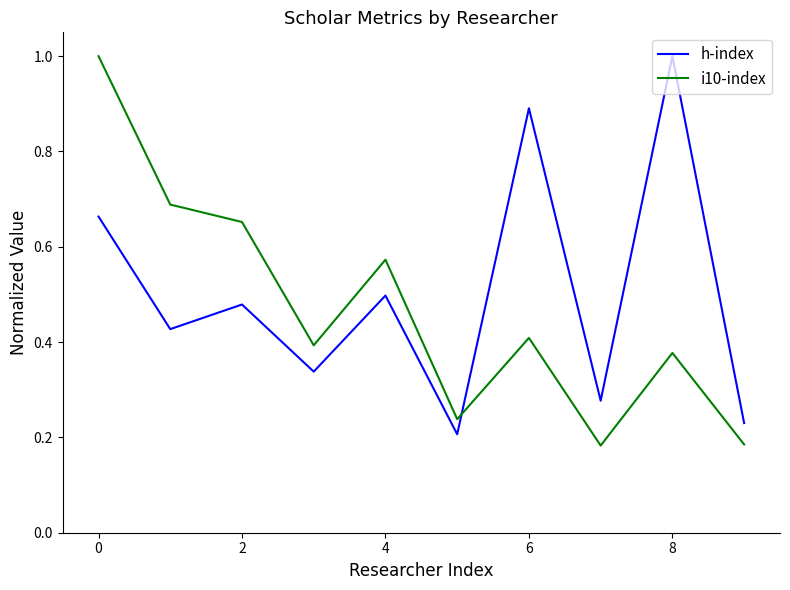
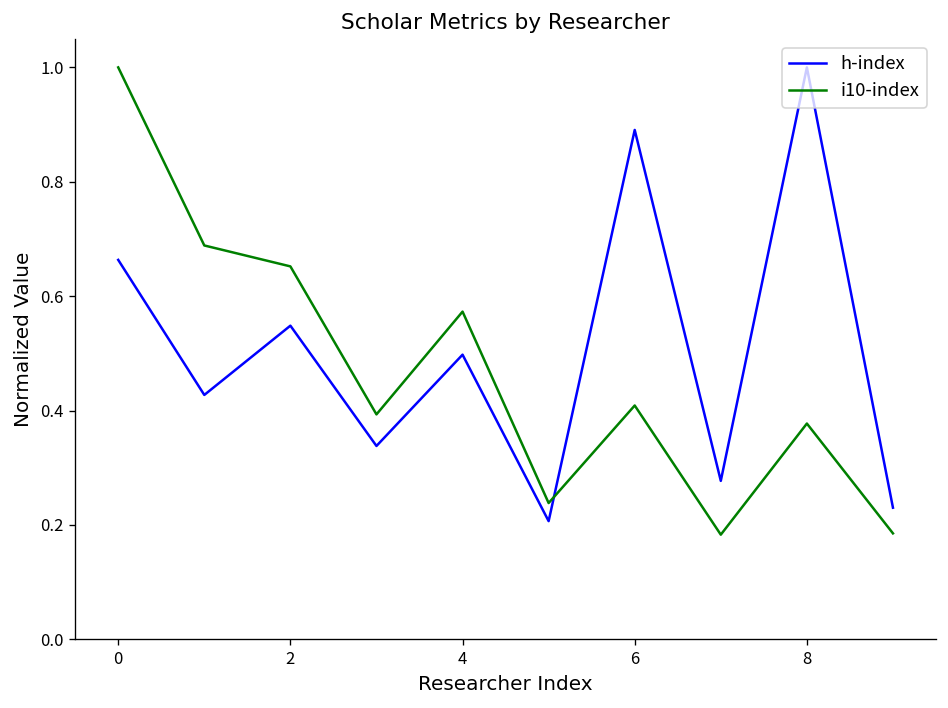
h-index, 2: 0.48 -> 0.55
